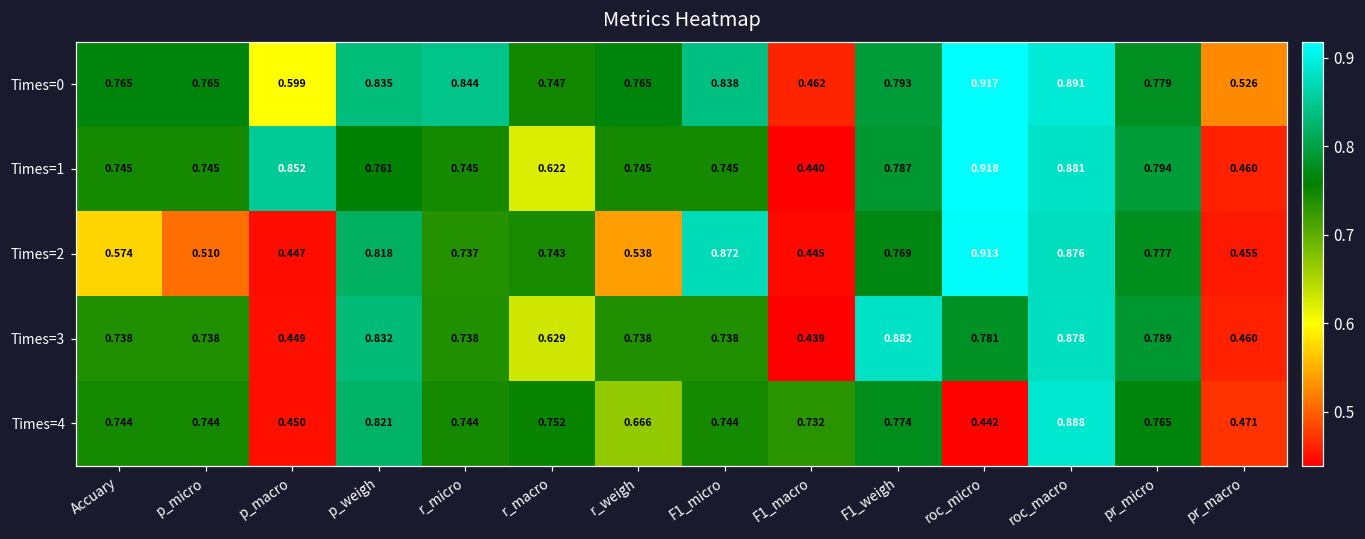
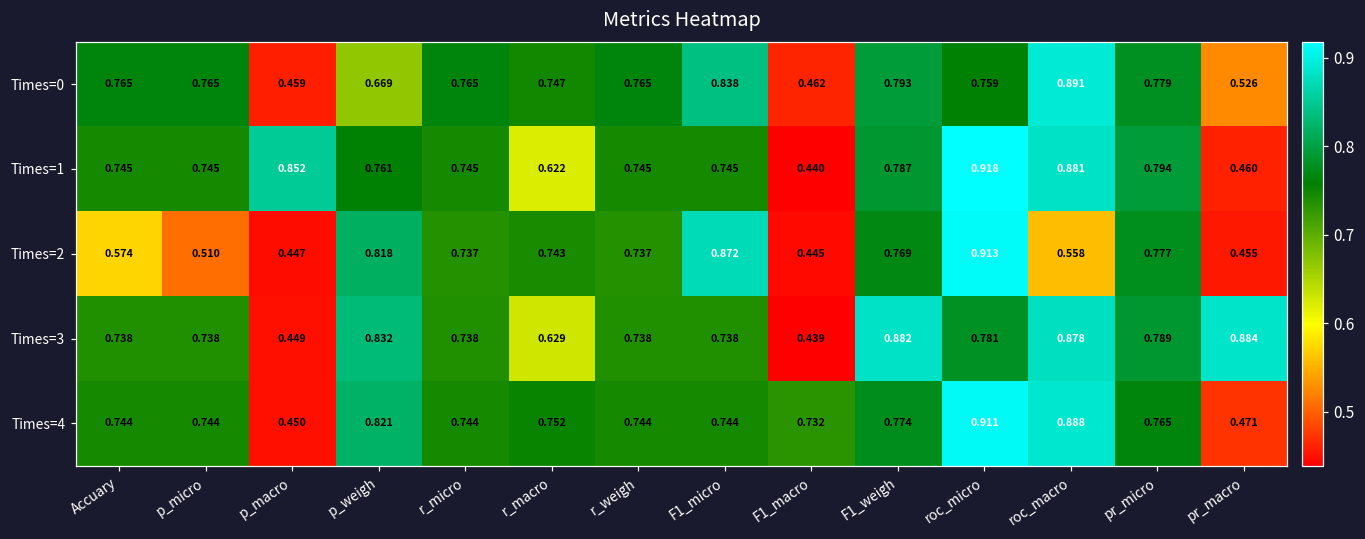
Times=0, p_macro: 0.599 -> 0.459
Times=0, p_weigh: 0.835 -> 0.669
Times=0, r_micro: 0.844 -> 0.765
Times=0, roc_micro: 0.917 -> 0.759
Times=2, r_weigh: 0.538 -> 0.737
Times=2, roc_macro: 0.876 -> 0.558
Times=3, pr_macro: 0.460 -> 0.884
Times=4, r_weigh: 0.666 -> 0.744
Times=4, roc_micro: 0.442 -> 0.911
